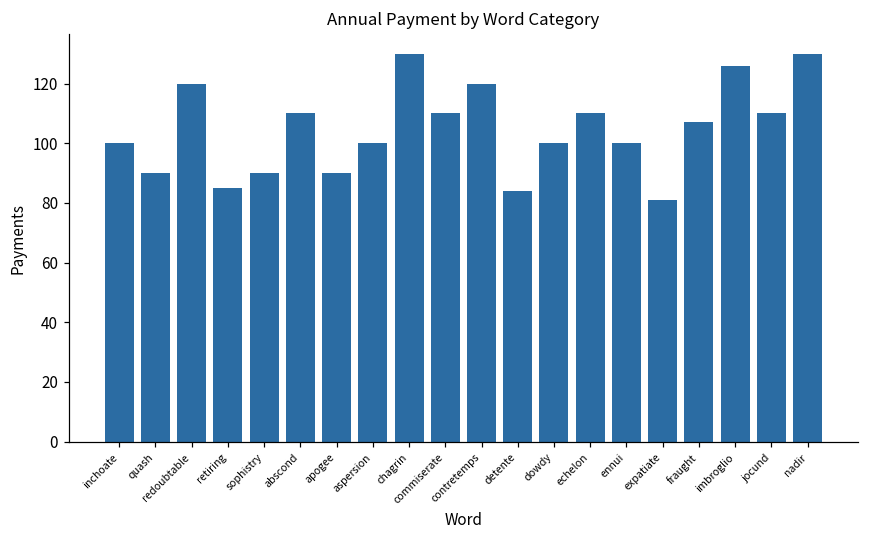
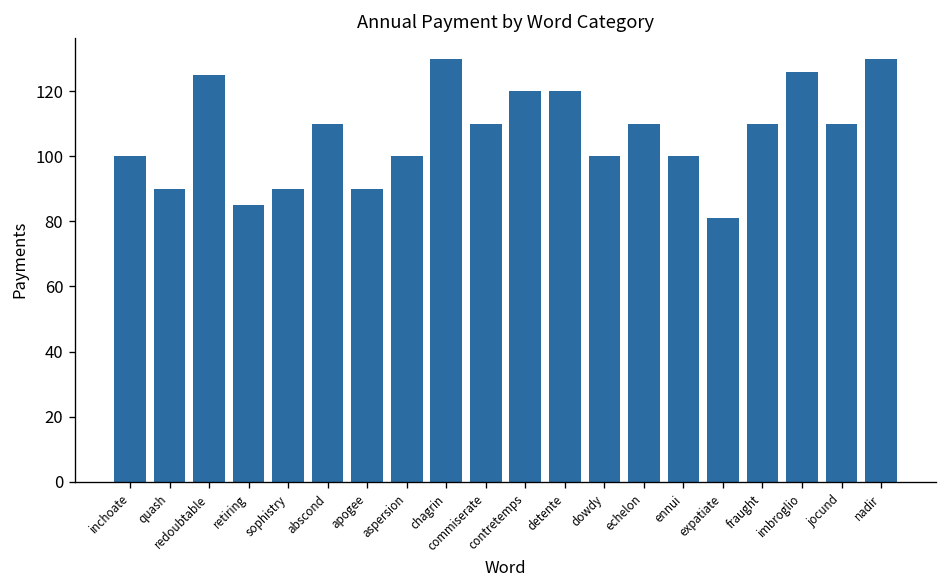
redoubtable: 120 -> 125
detente: 84 -> 120
fraught: 107 -> 110
